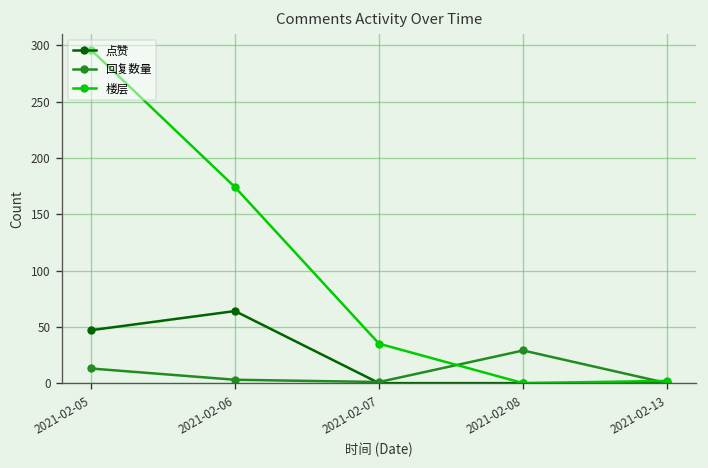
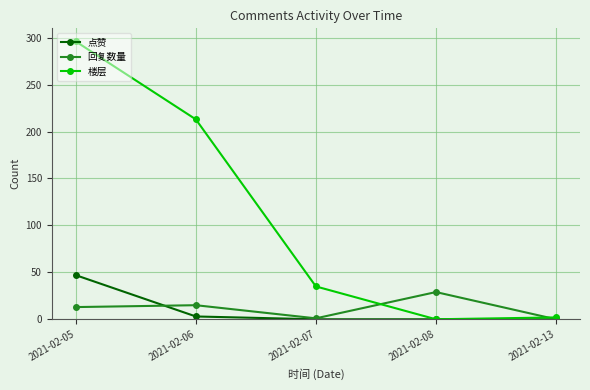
点赞, 2021-02-06: 60 -> 0
回复数量, 2021-02-06: 0 -> 20
楼层, 2021-02-06: 170 -> 210
